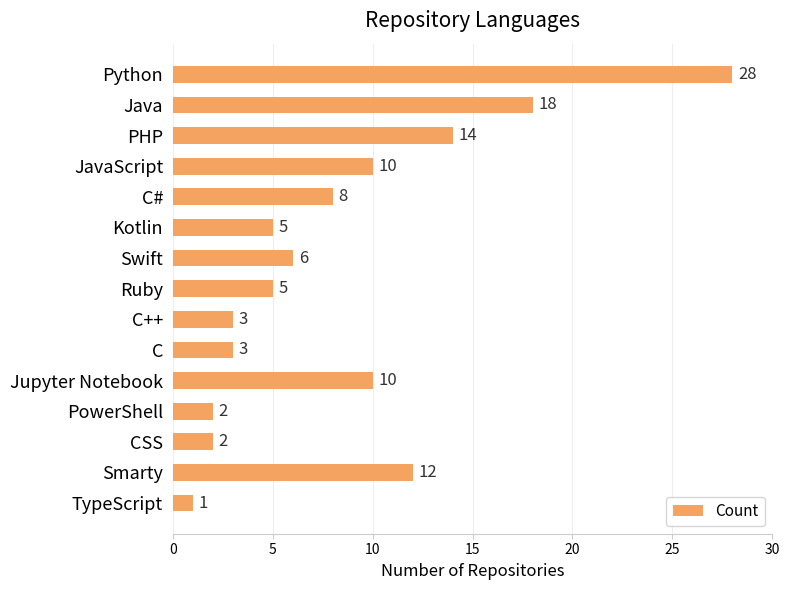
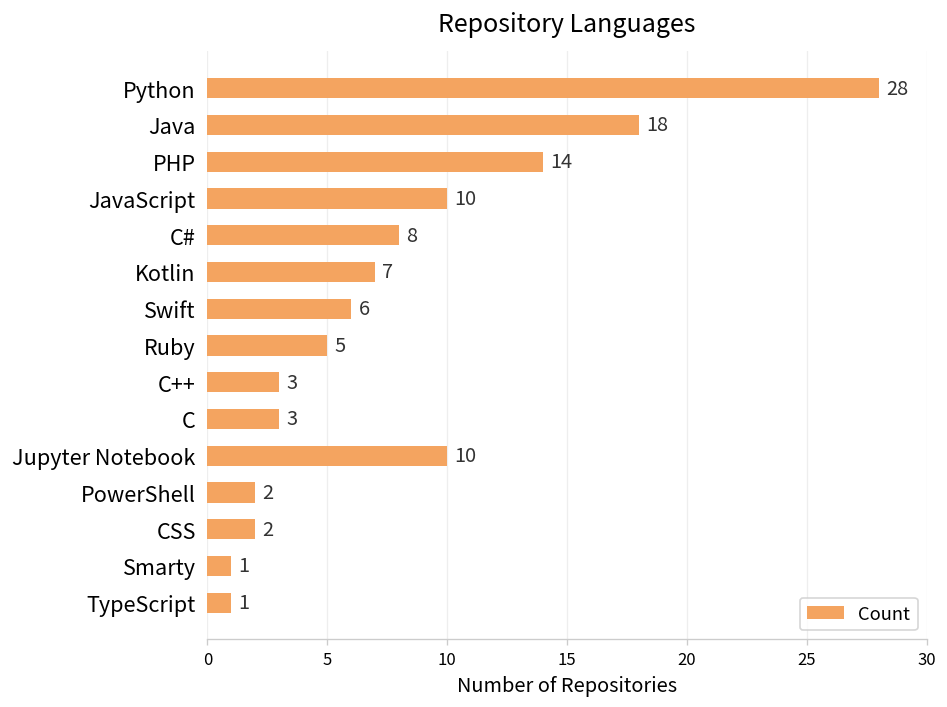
Kotlin: 5 -> 7
Smarty: 12 -> 1
